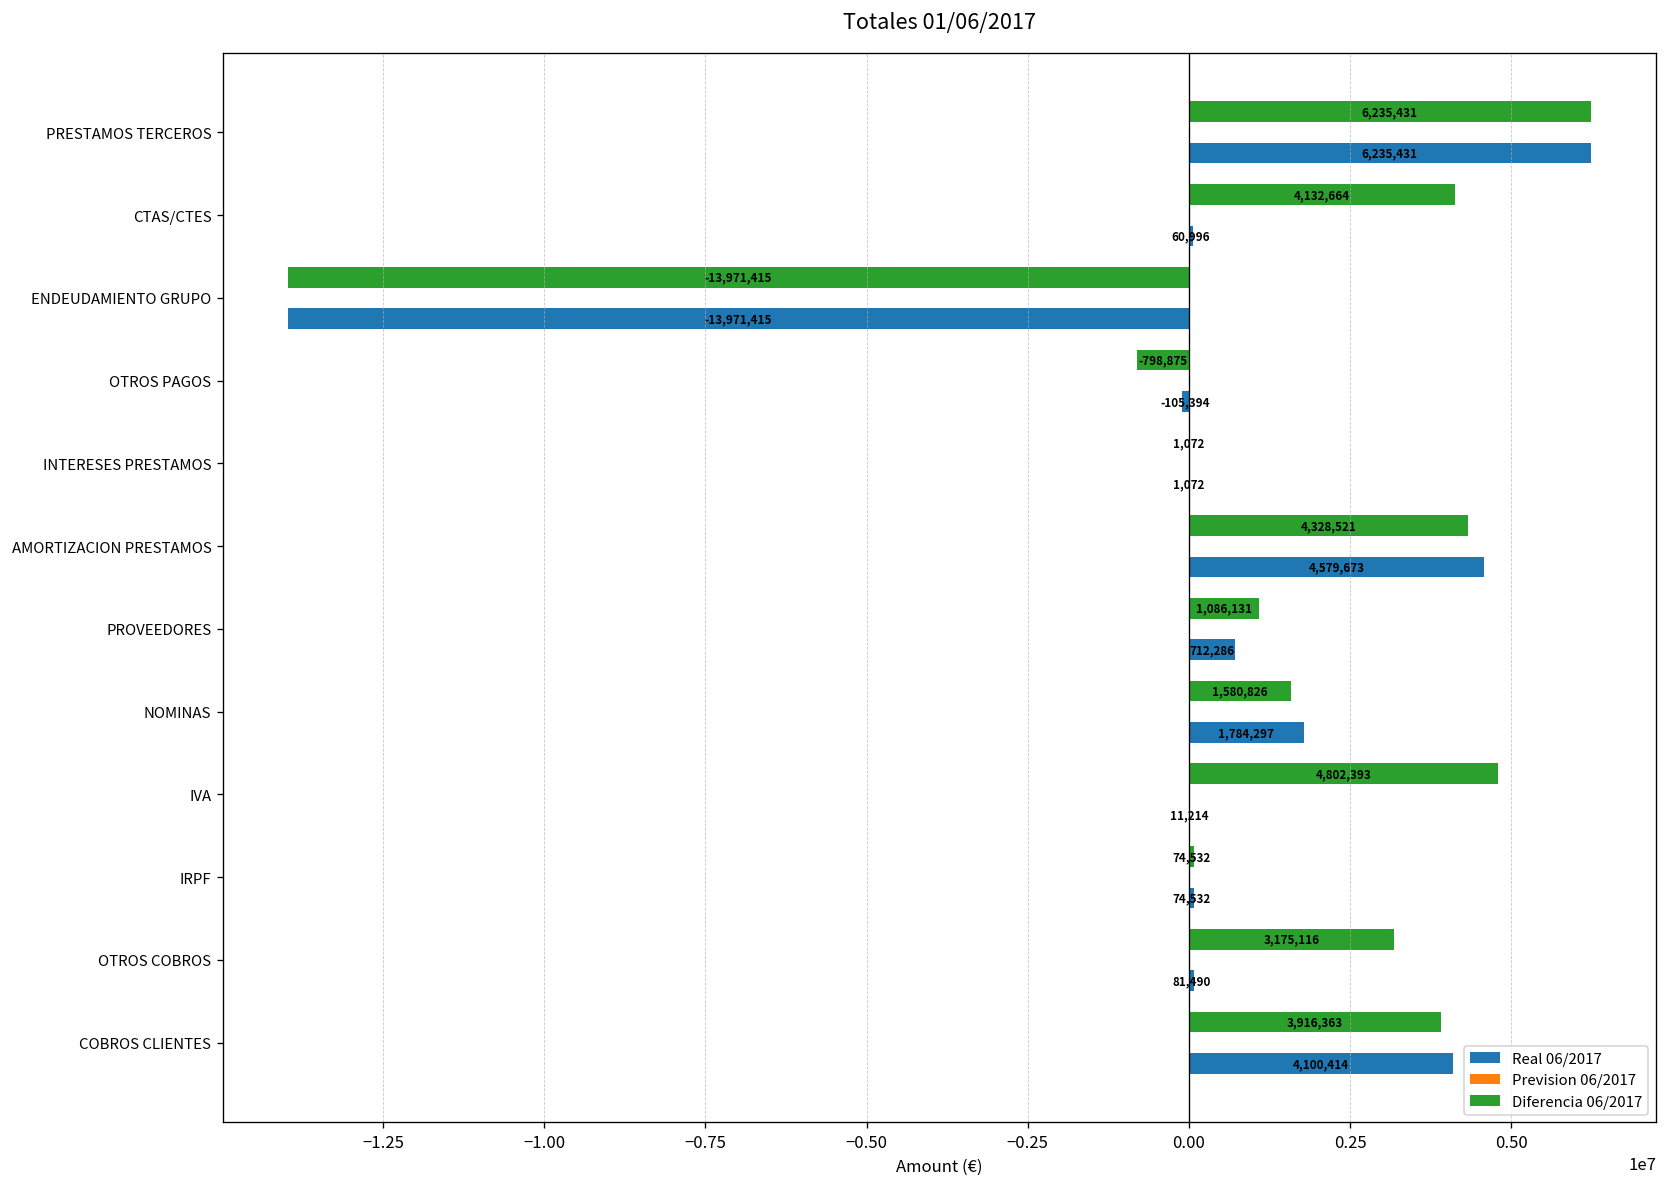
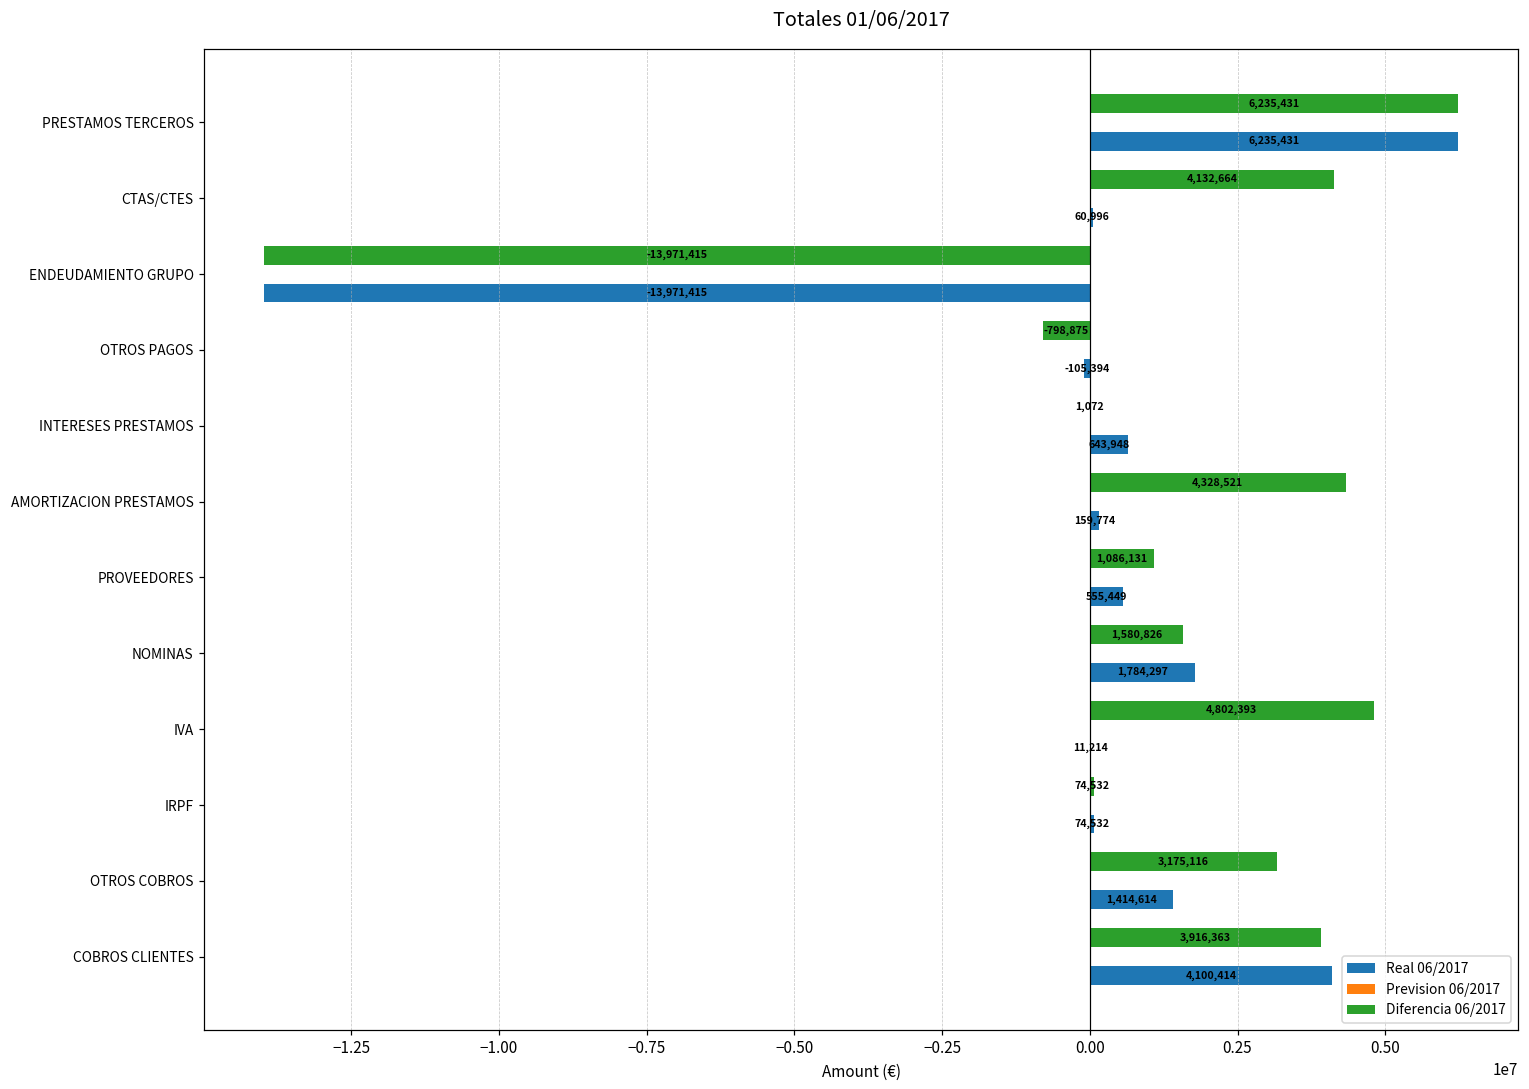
Real 06/2017, INTERESES PRESTAMOS: 1,072 -> 643,948
Real 06/2017, AMORTIZACION PRESTAMOS: 4,579,673 -> 159,774
Real 06/2017, PROVEEDORES: 712,286 -> 555,449
Real 06/2017, OTROS COBROS: 81,490 -> 1,414,614
